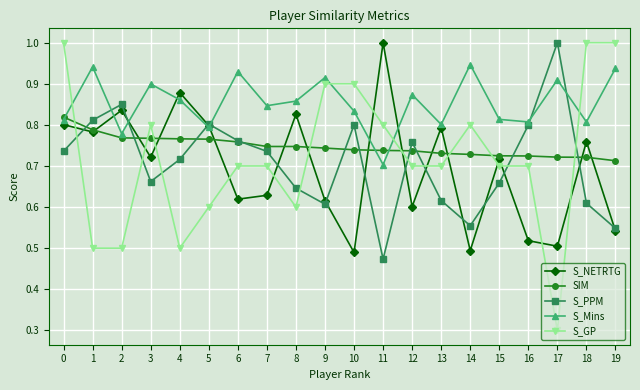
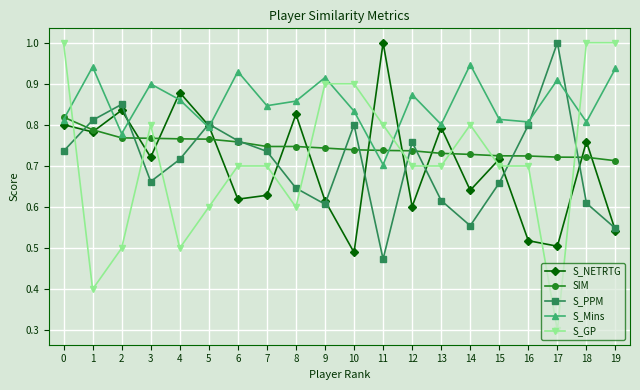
S_GP, 1: 0.5 -> 0.4
S_NETRTG, 14: 0.49 -> 0.64
